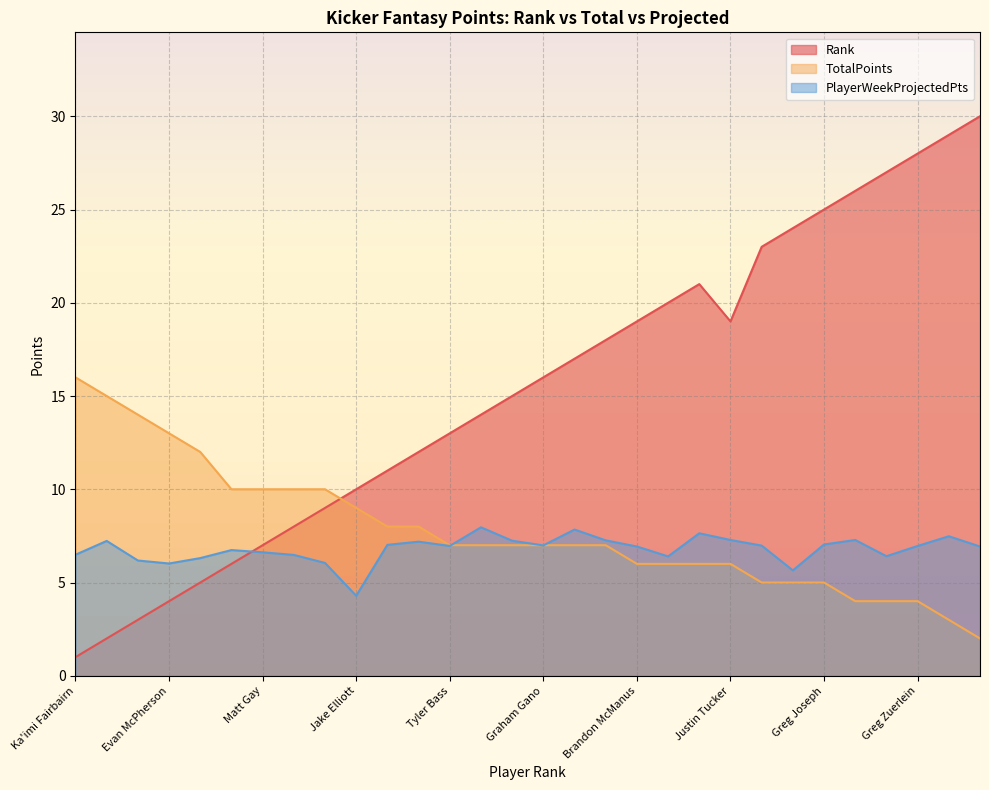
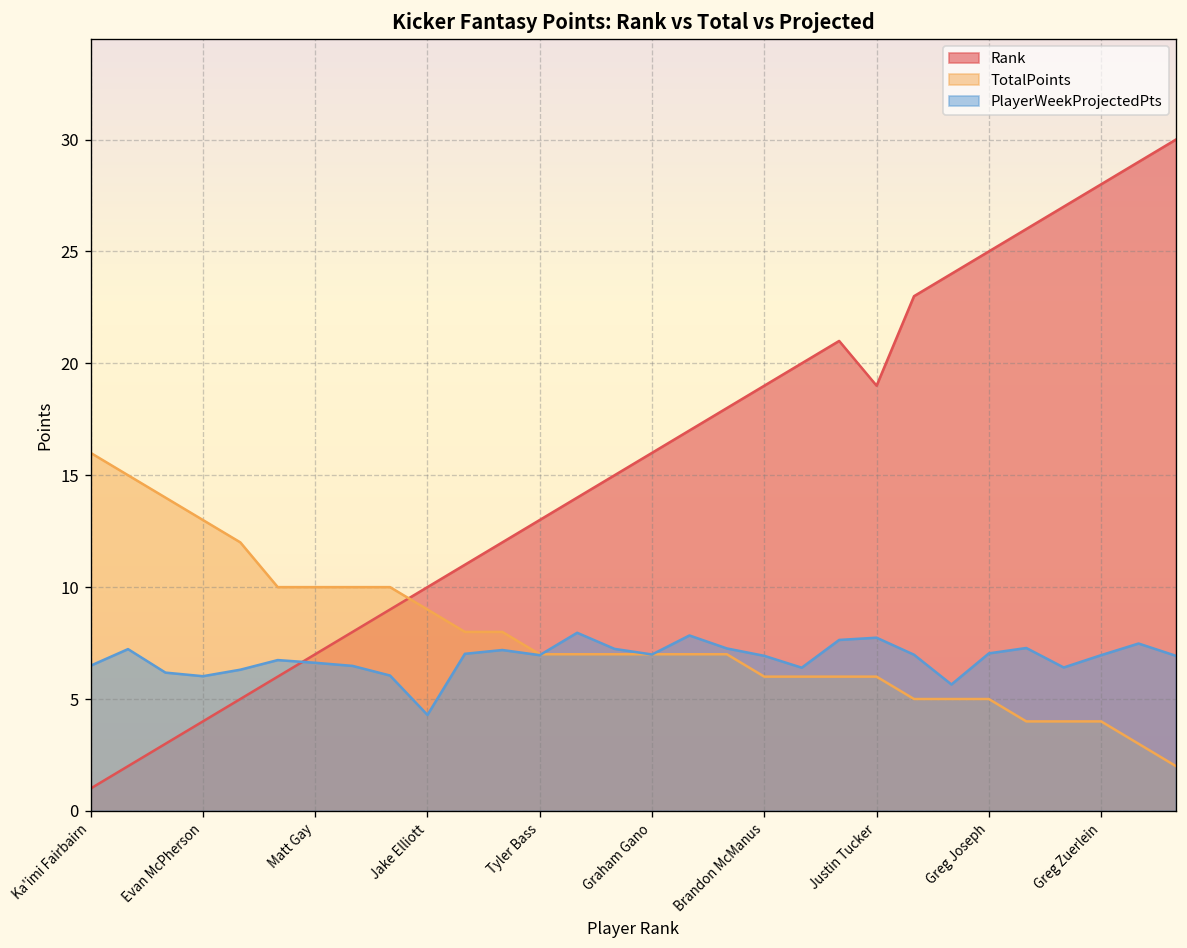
PlayerWeekProjectedPts, Justin Tucker: 7.3 -> 7.7
